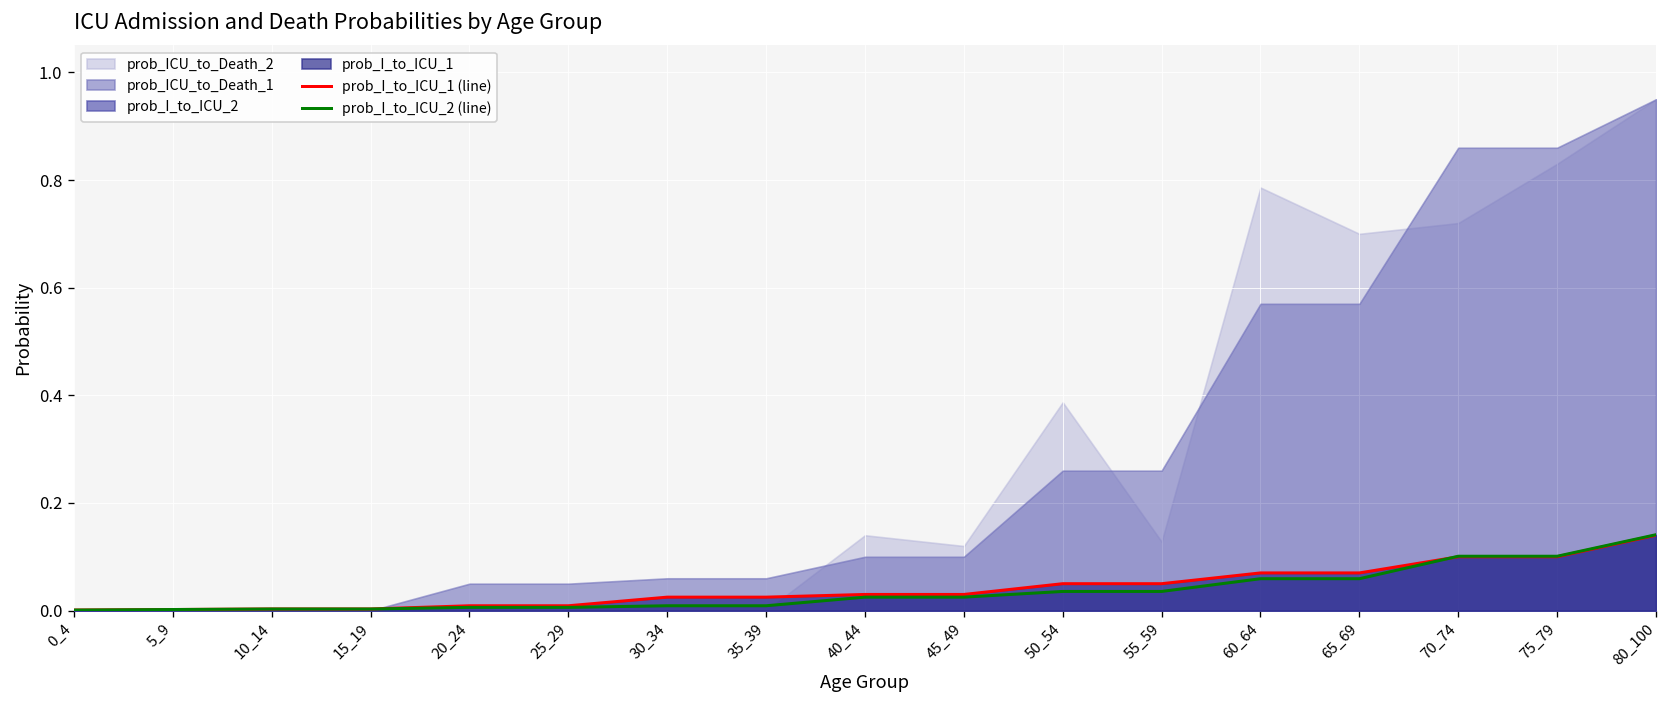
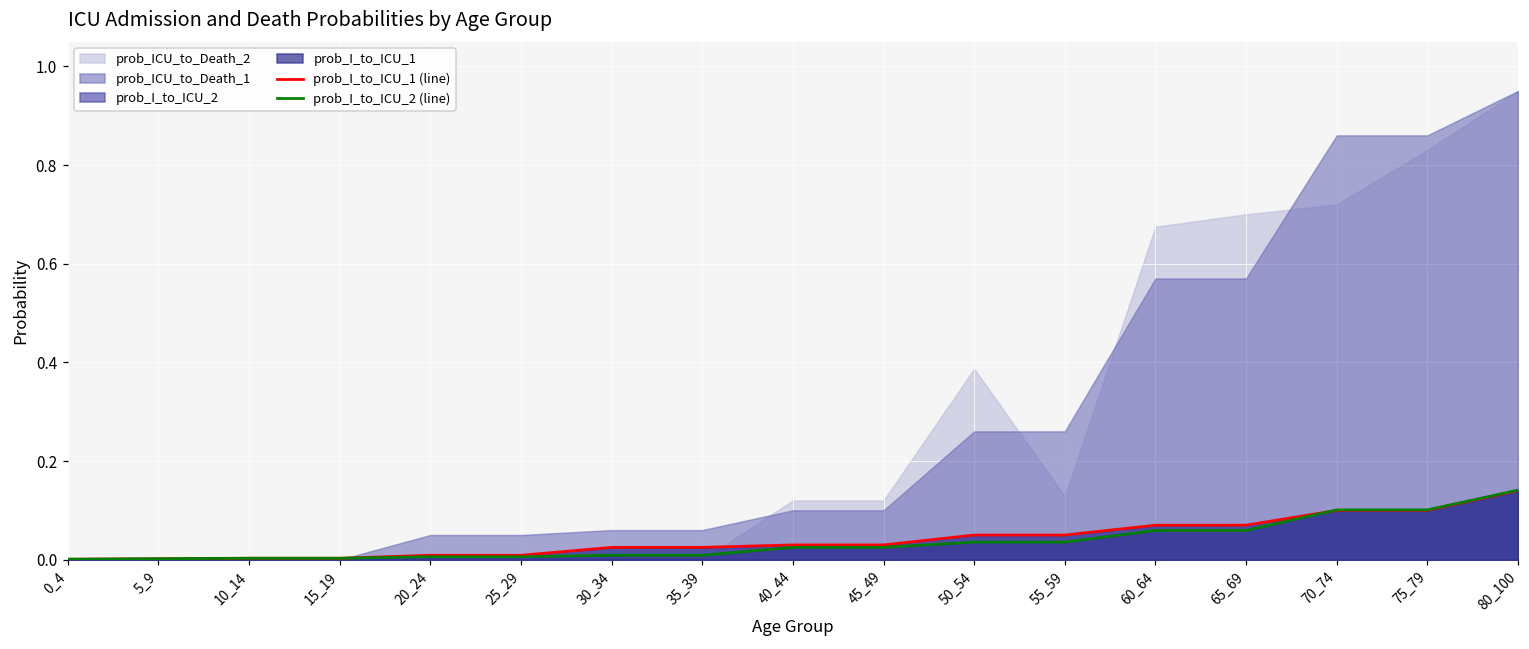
prob_ICU_to_Death_2, 40_44: 0.14 -> 0.12
prob_ICU_to_Death_2, 60_64: 0.79 -> 0.68
